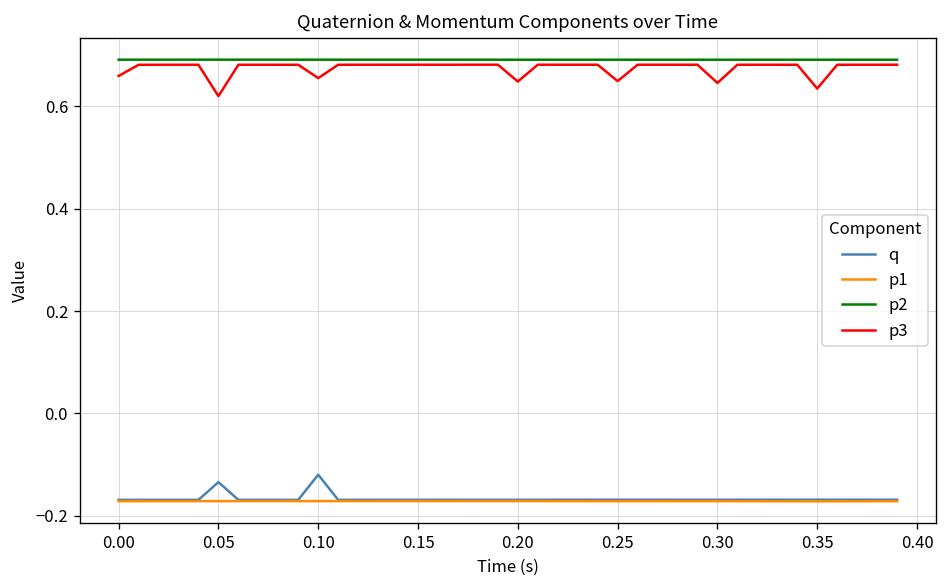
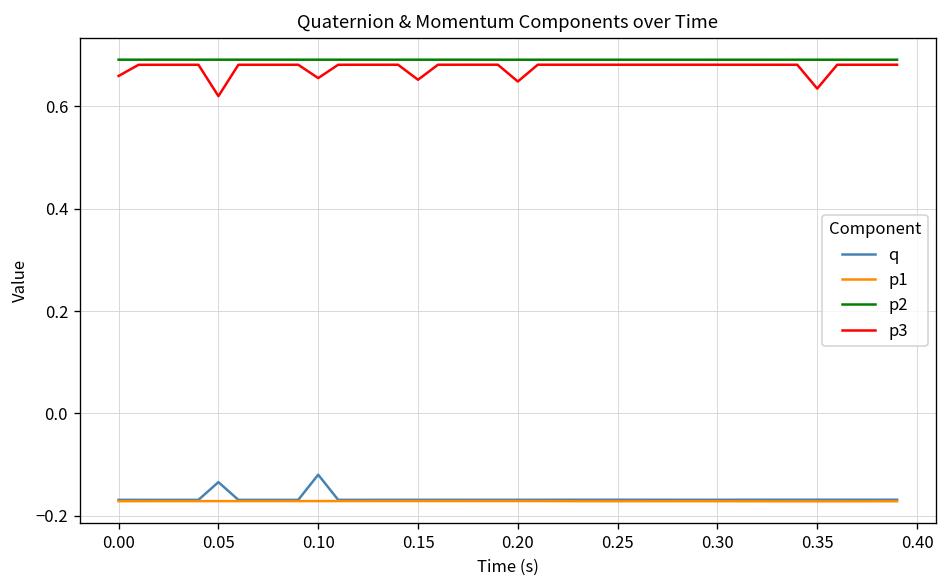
p3, 0.15: 0.68 -> 0.65
p3, 0.25: 0.65 -> 0.68
p3, 0.30: 0.65 -> 0.68
